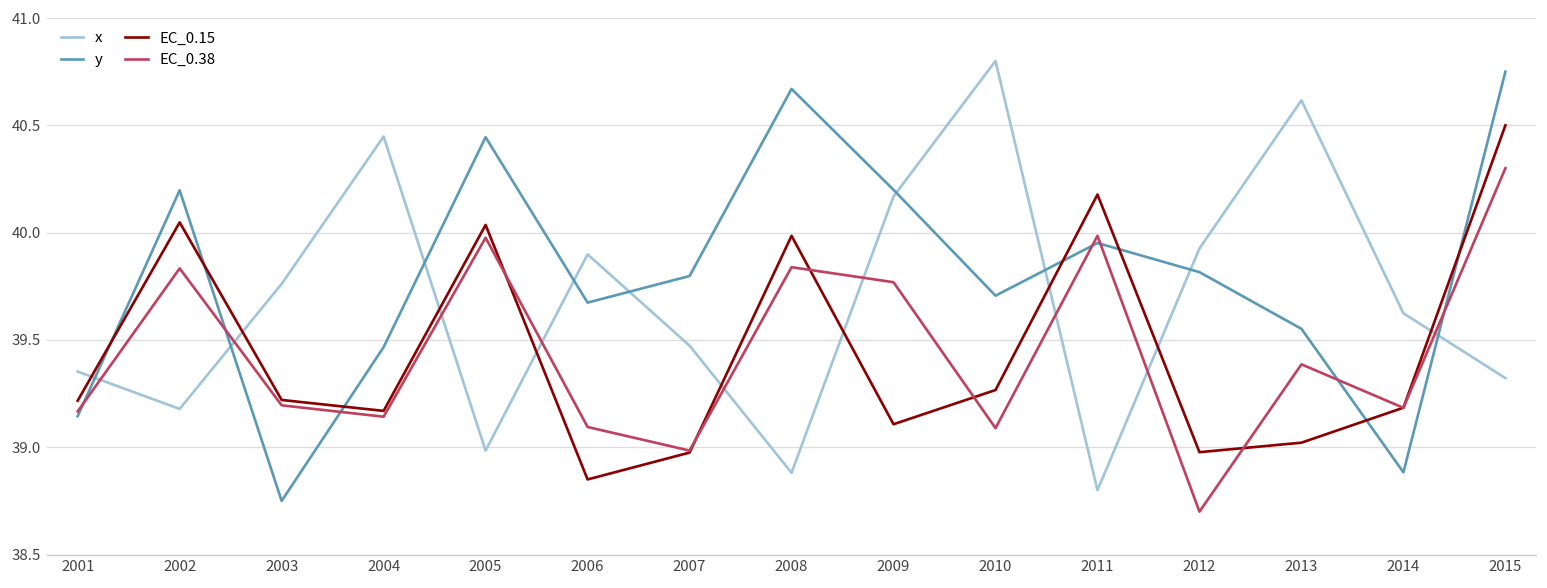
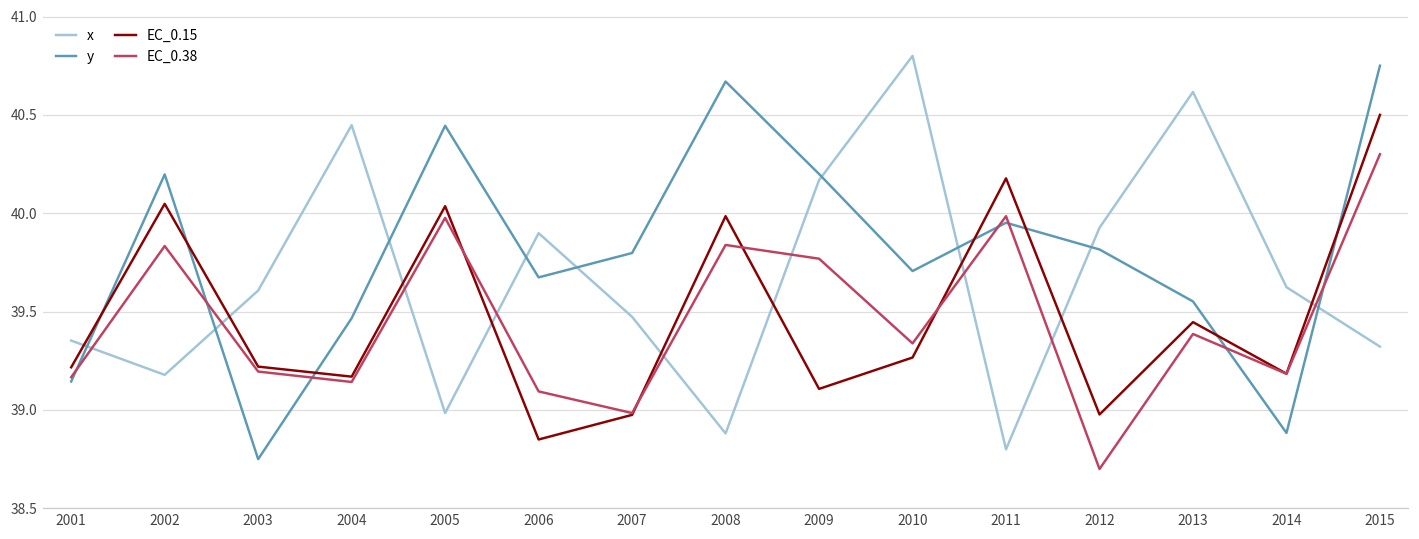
x, 2003: 39.76 -> 39.61
EC_0.38, 2010: 39.09 -> 39.34
EC_0.15, 2013: 39.02 -> 39.45
